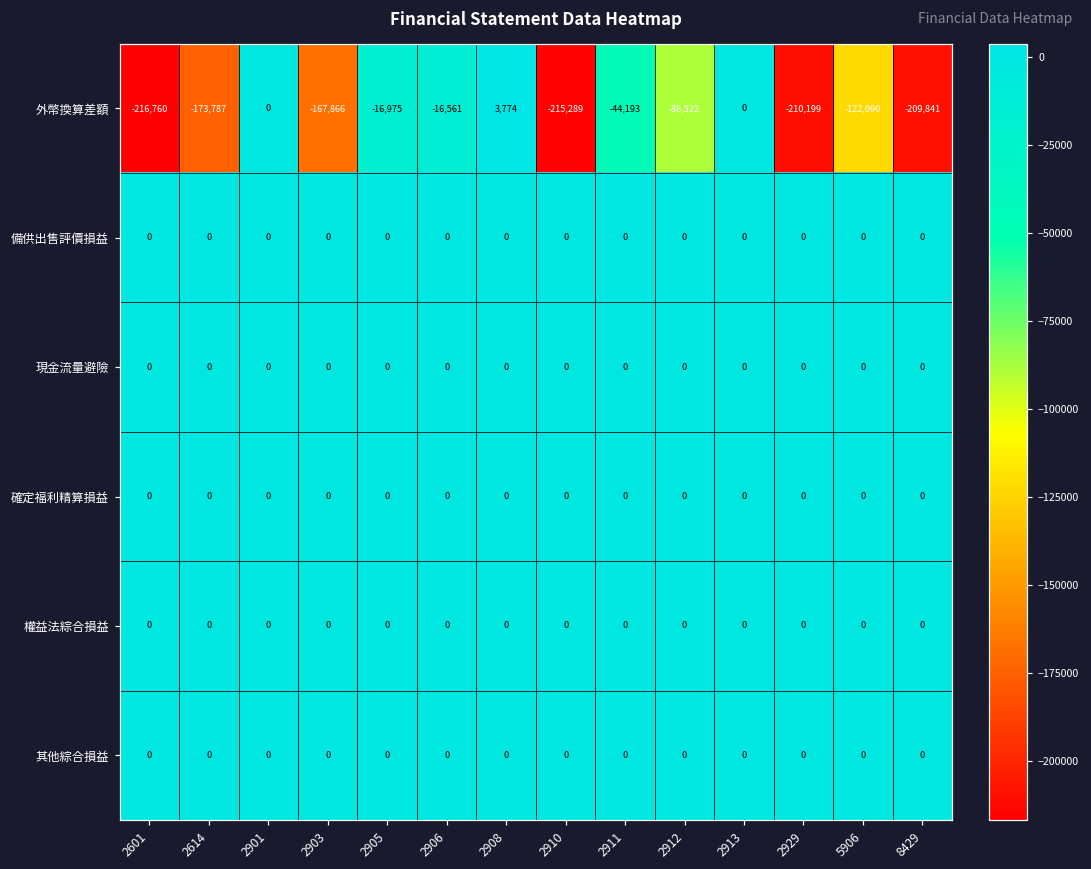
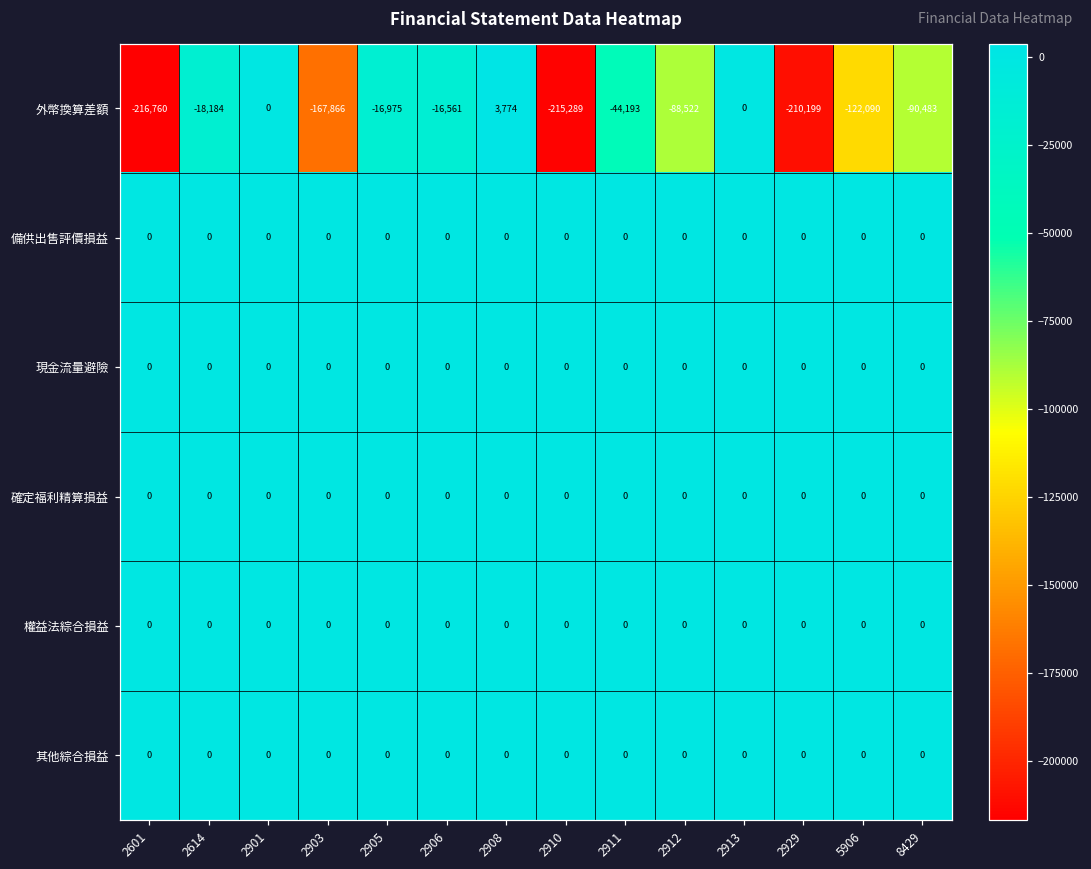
外幣換算差額, 2614: -173,787 -> -18,184
外幣換算差額, 8429: -209,841 -> -90,483
